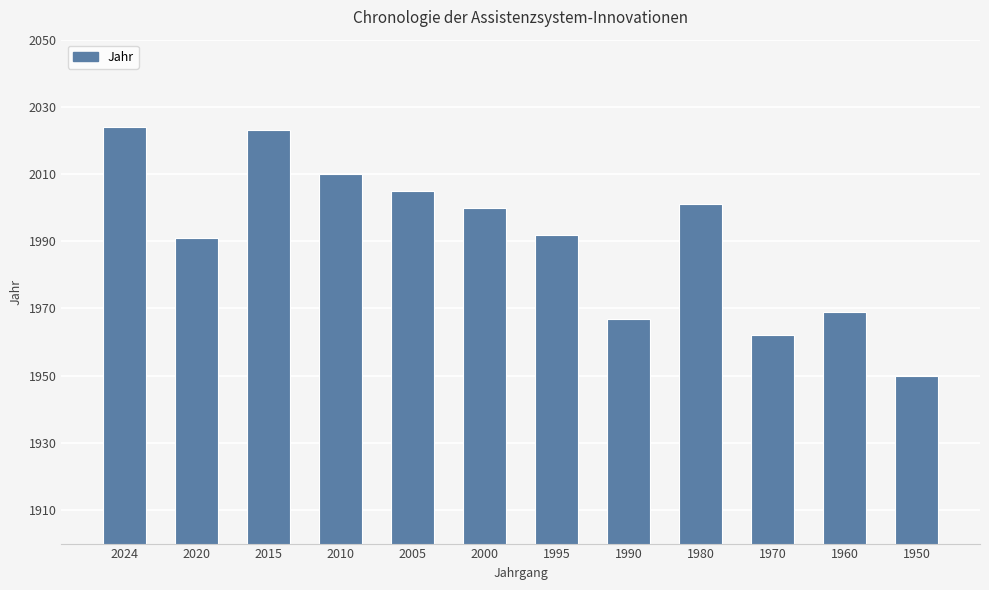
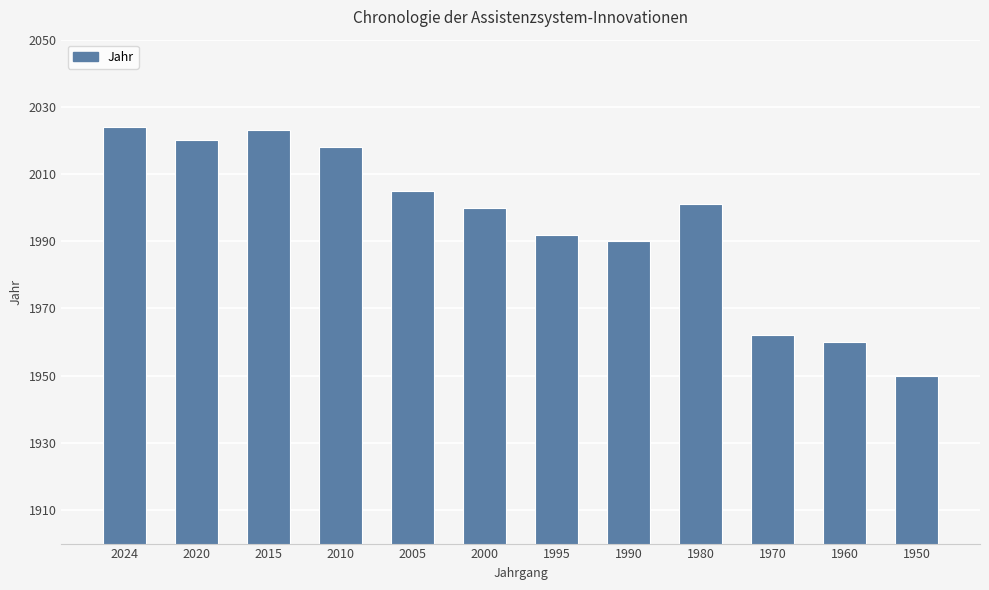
2020: 1991 -> 2020
2010: 2010 -> 2018
1990: 1967 -> 1990
1960: 1969 -> 1960
